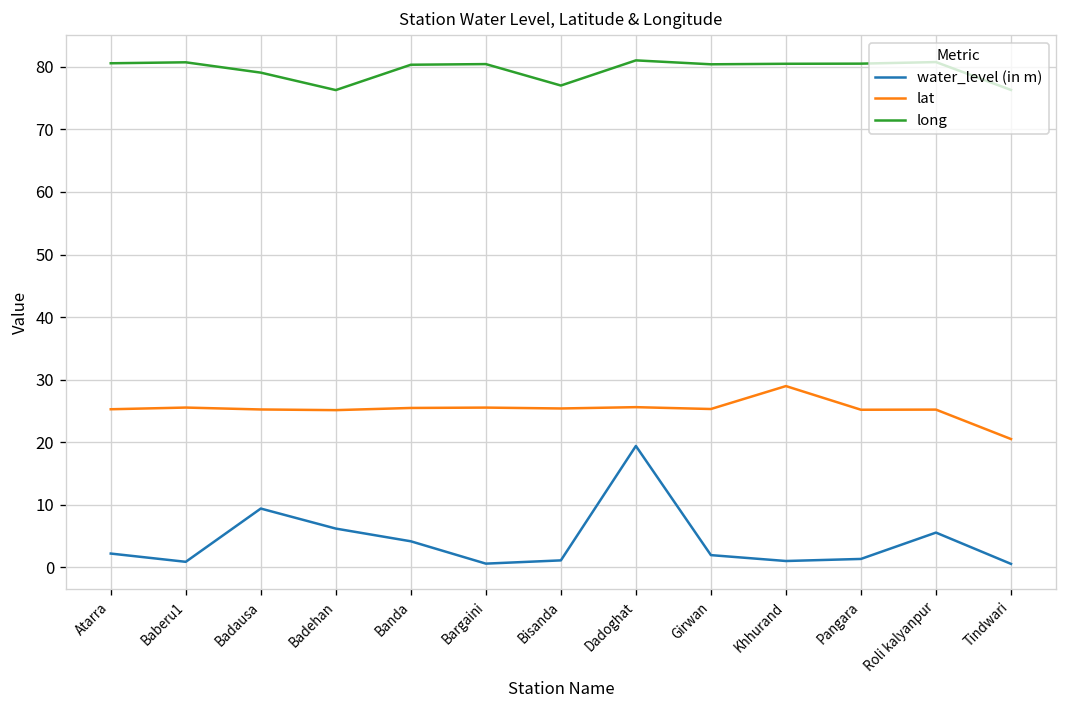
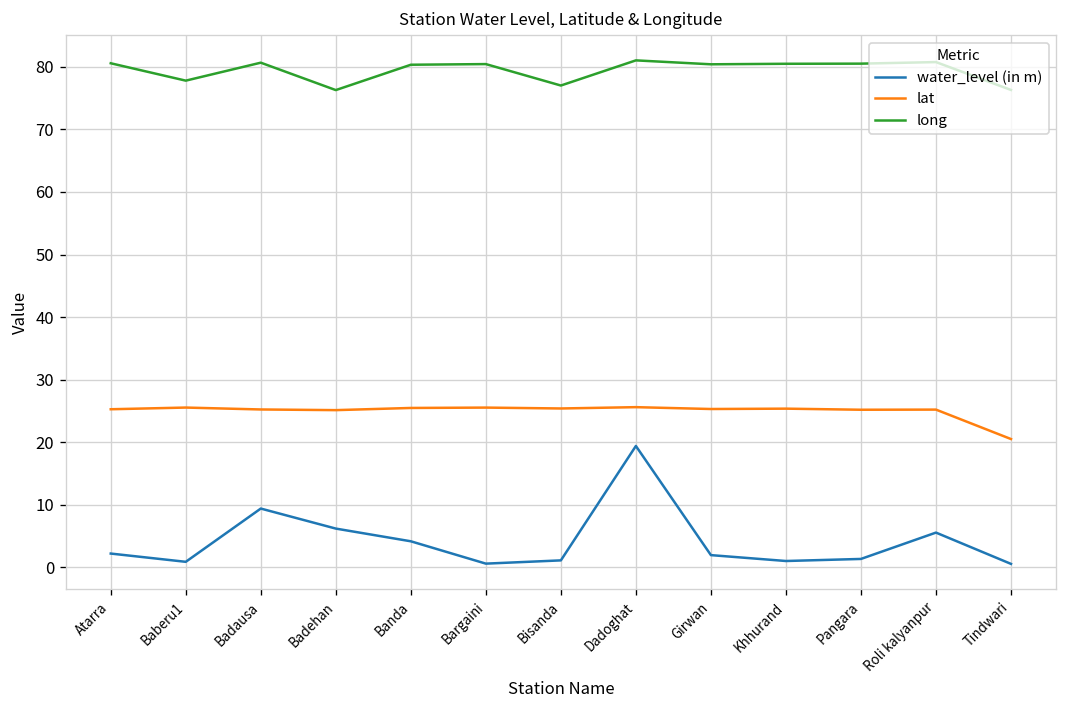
long, Baberu1: 81 -> 78
long, Badausa: 79 -> 81
lat, Khhurand: 29 -> 25
